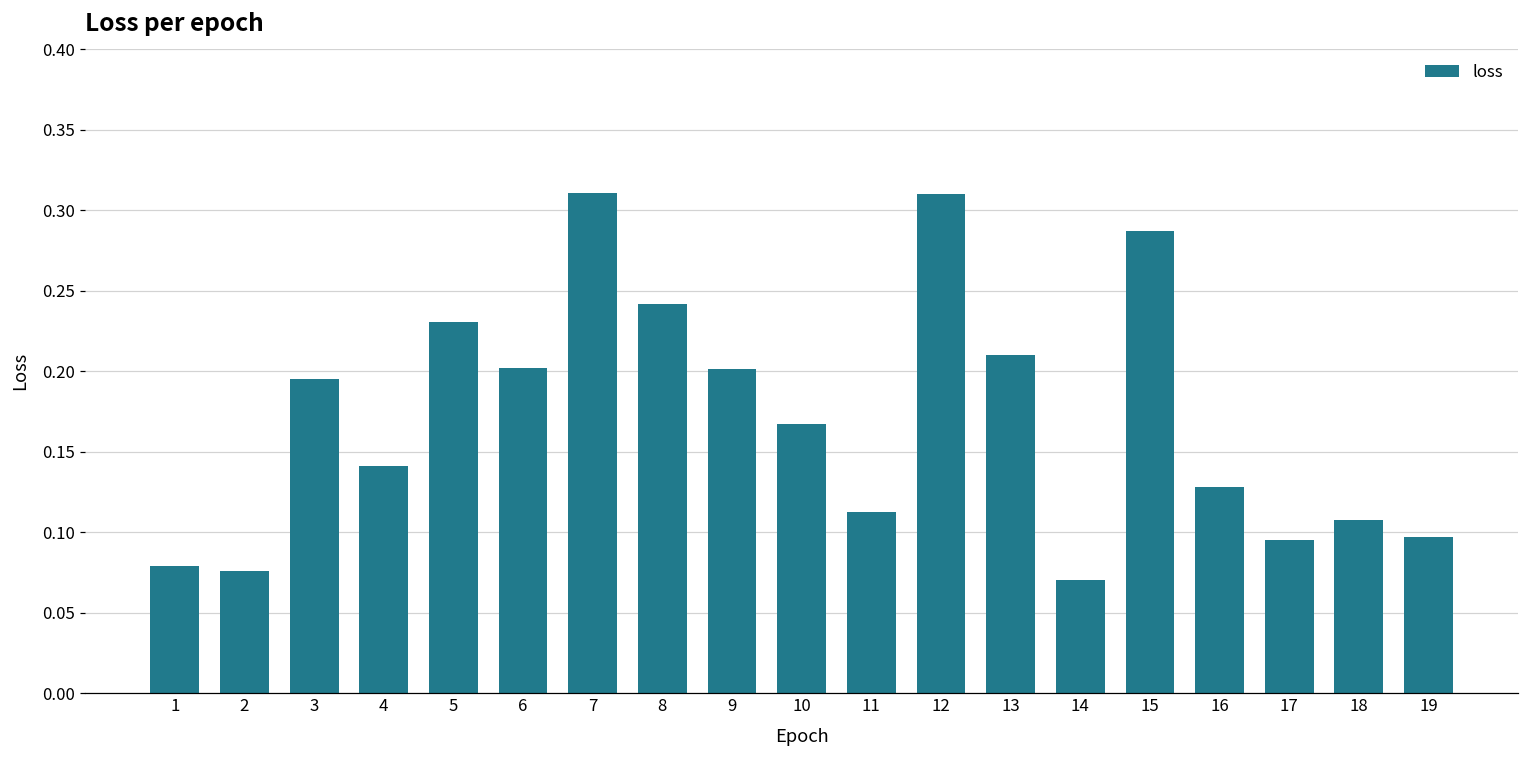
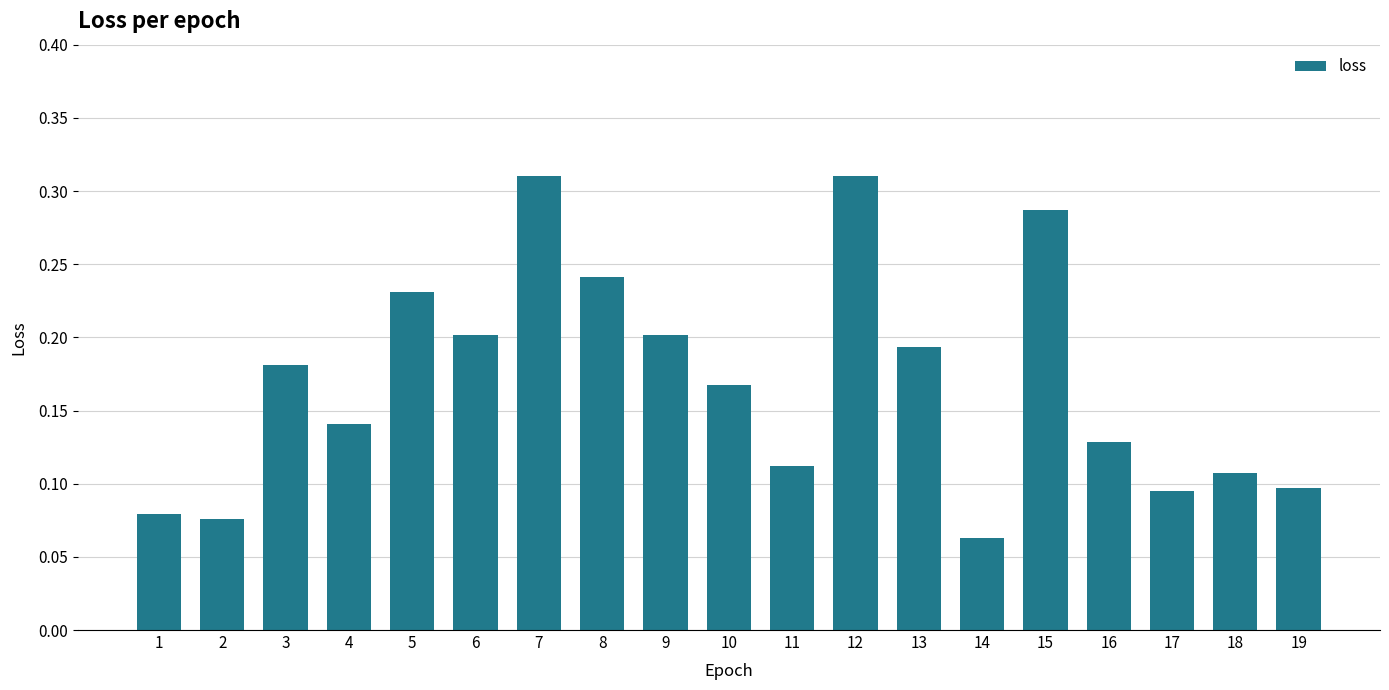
3: 0.195 -> 0.181
13: 0.210 -> 0.193
14: 0.070 -> 0.063
